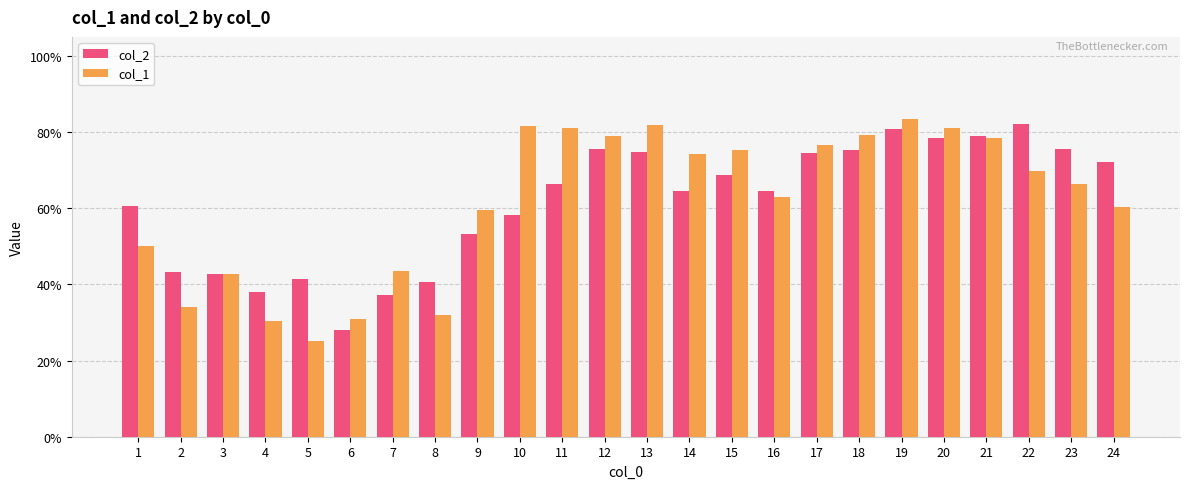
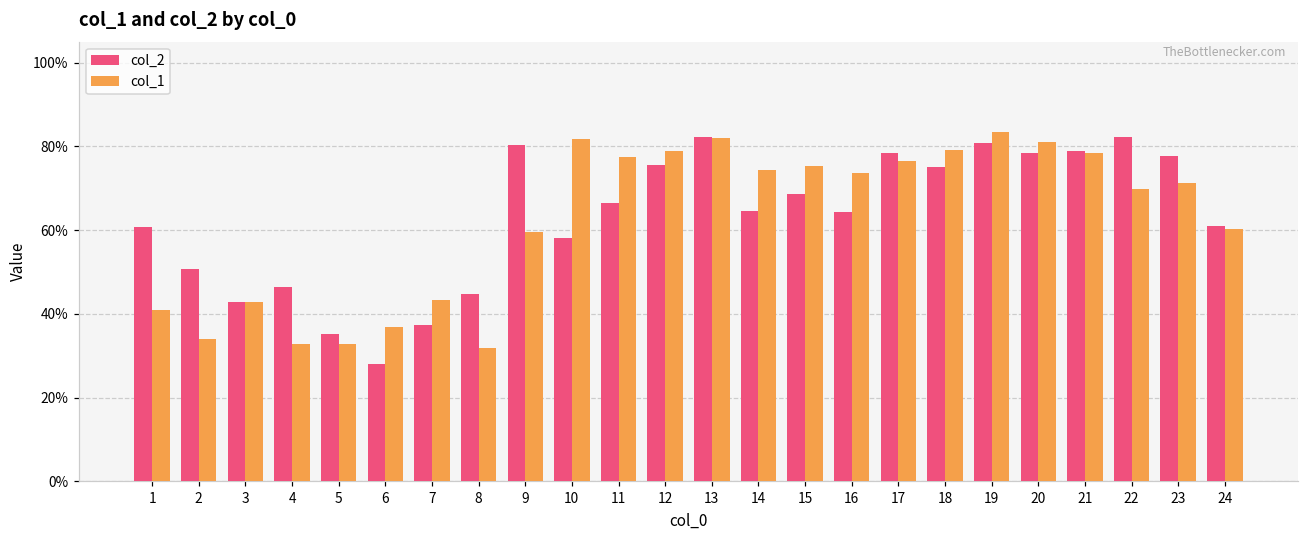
col_1, 1: 50% -> 41%
col_2, 2: 43% -> 51%
col_2, 4: 38% -> 46%
col_1, 4: 30% -> 33%
col_2, 5: 41% -> 35%
col_1, 5: 25% -> 33%
col_1, 6: 31% -> 37%
col_2, 8: 41% -> 45%
col_2, 9: 53% -> 80%
col_1, 11: 81% -> 77%
col_2, 13: 75% -> 82%
col_1, 16: 63% -> 74%
col_2, 17: 74% -> 78%
col_2, 23: 75% -> 78%
col_1, 23: 66% -> 71%
col_2, 24: 72% -> 61%
